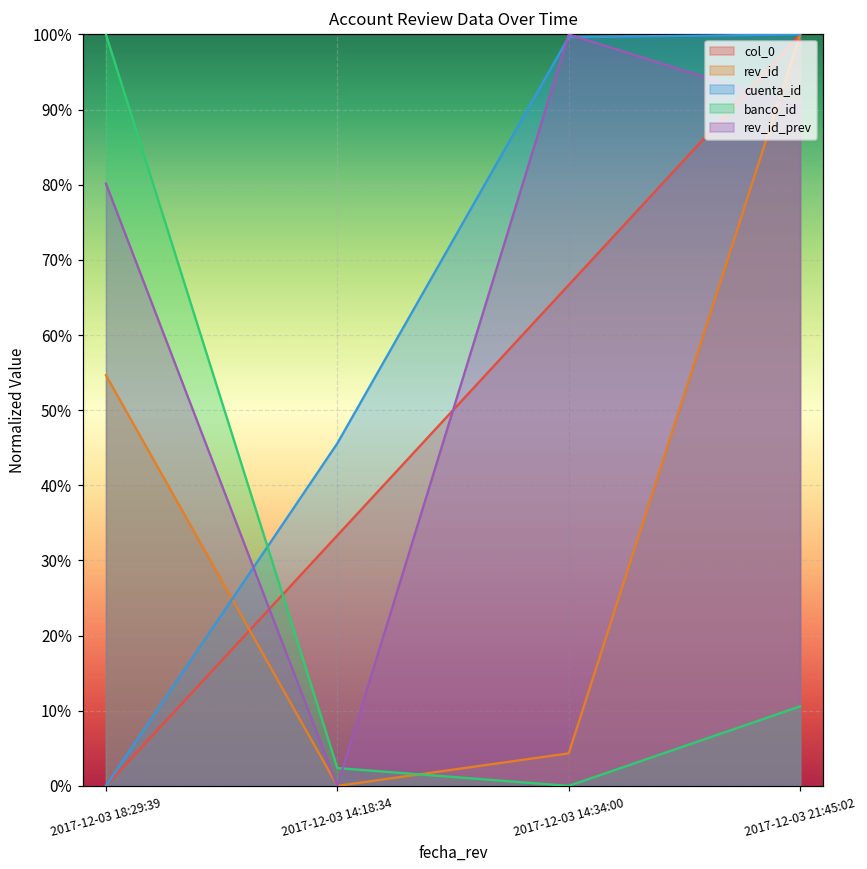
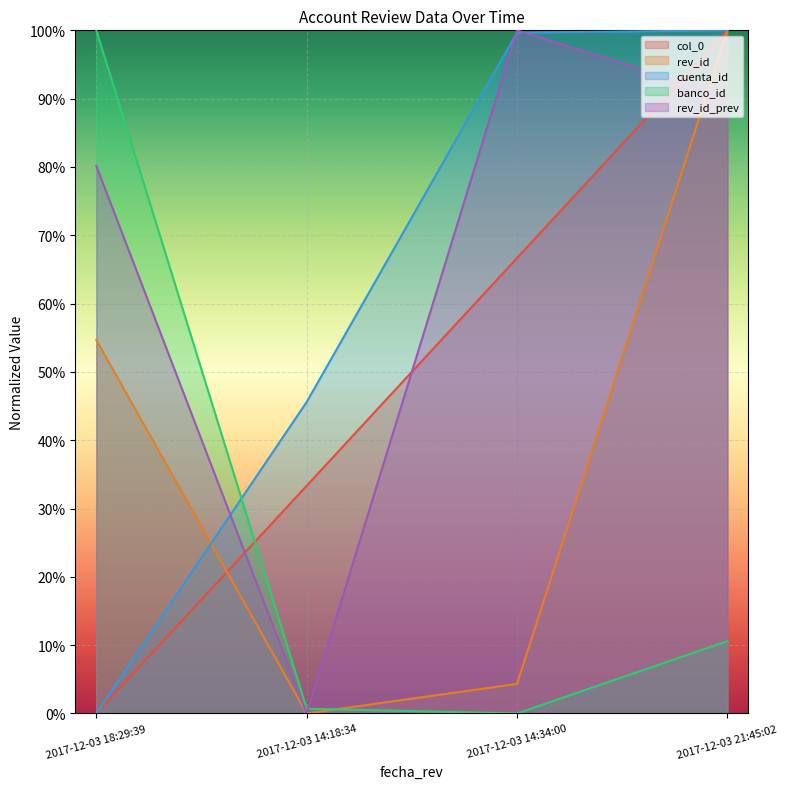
banco_id, 2017-12-03 14:18:34: 2% -> 1%
